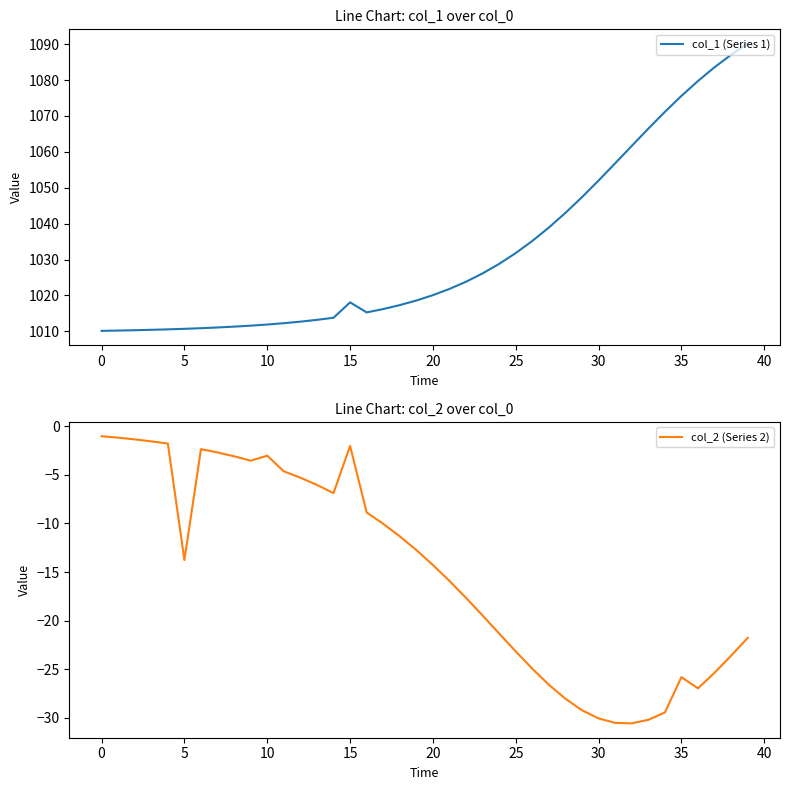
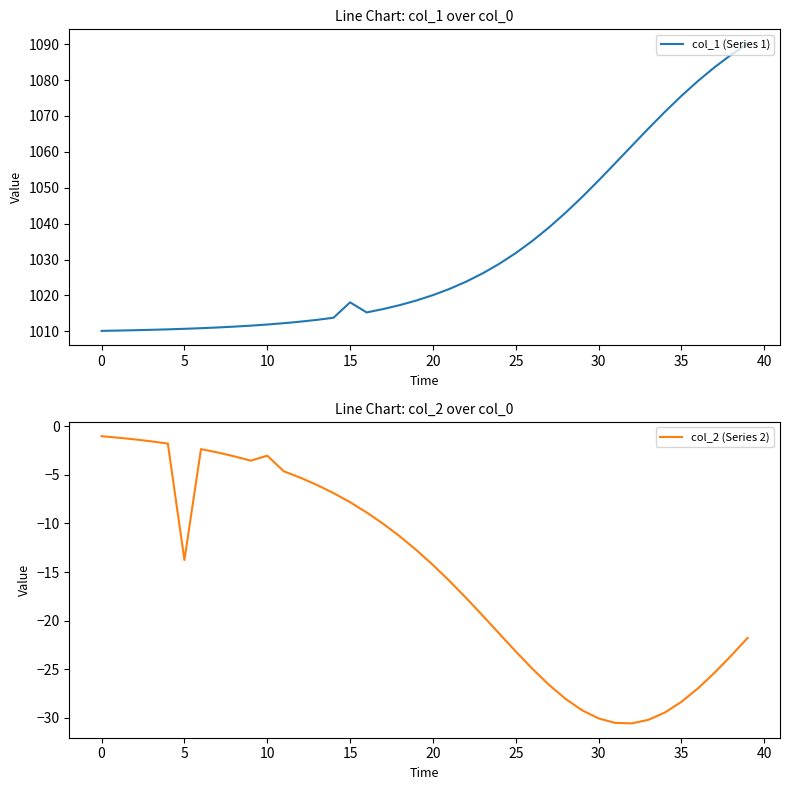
Line Chart: col_2 over col_0, 15: -2 -> -8
Line Chart: col_2 over col_0, 35: -26 -> -28
